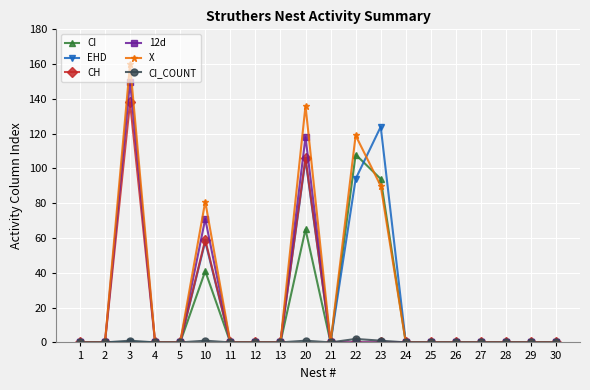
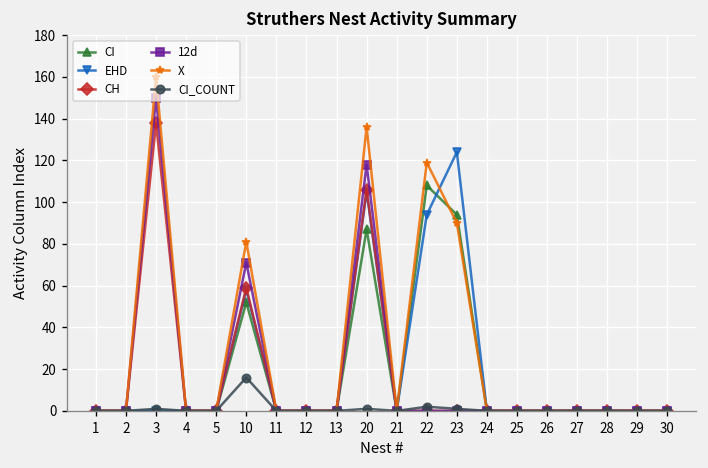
CI, 10: 41 -> 52
CI_COUNT, 10: 1 -> 16
CI, 20: 65 -> 87
